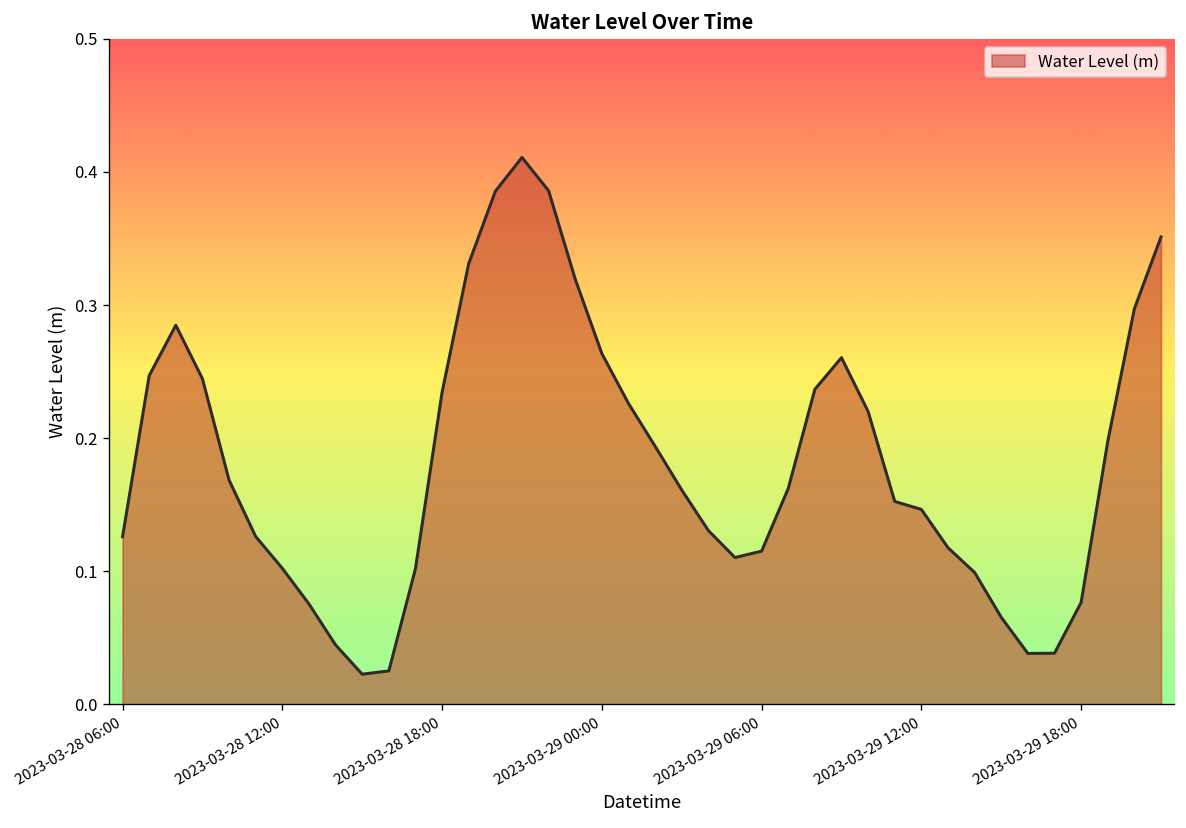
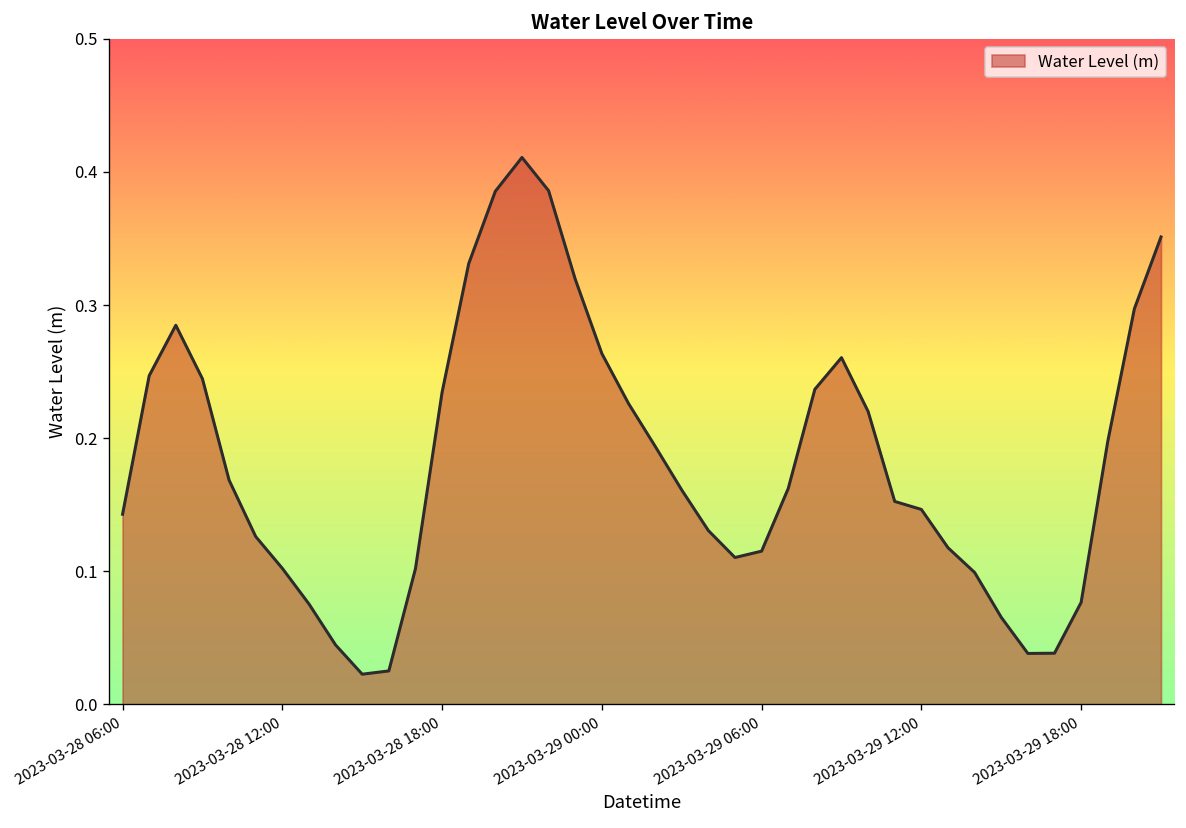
2023-03-28 06:00: 0.126 -> 0.143
